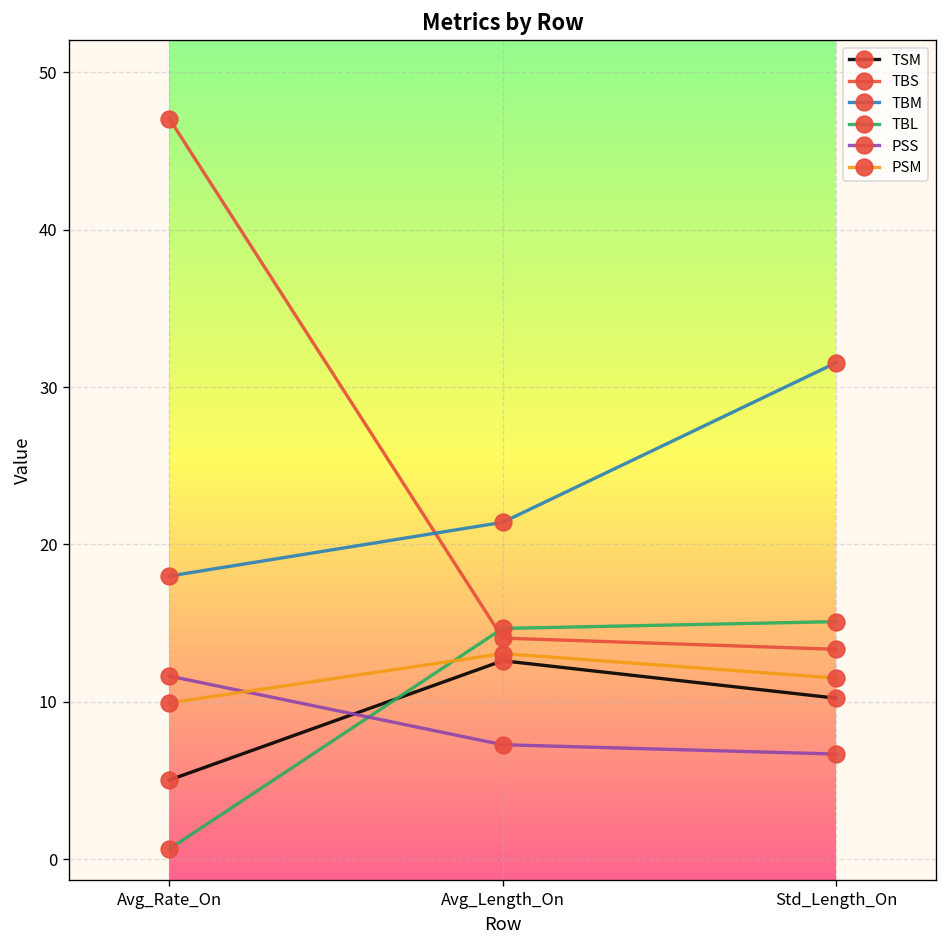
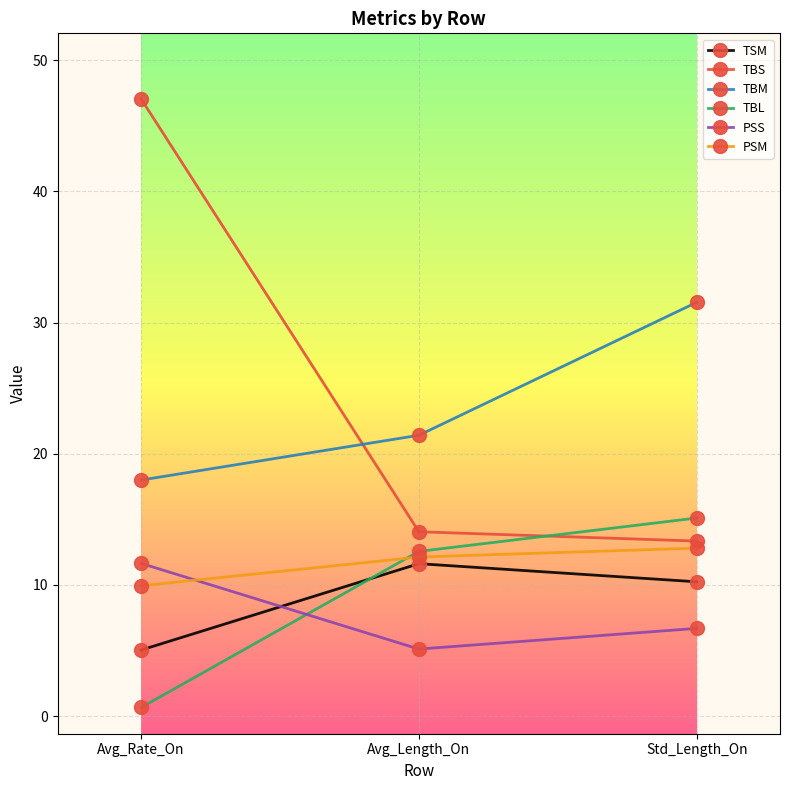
TSM, Avg_Length_On: 12.6 -> 11.6
TBL, Avg_Length_On: 14.7 -> 12.6
PSS, Avg_Length_On: 7.3 -> 5.1
PSM, Avg_Length_On: 13.1 -> 12.1
PSM, Std_Length_On: 11.5 -> 12.8
